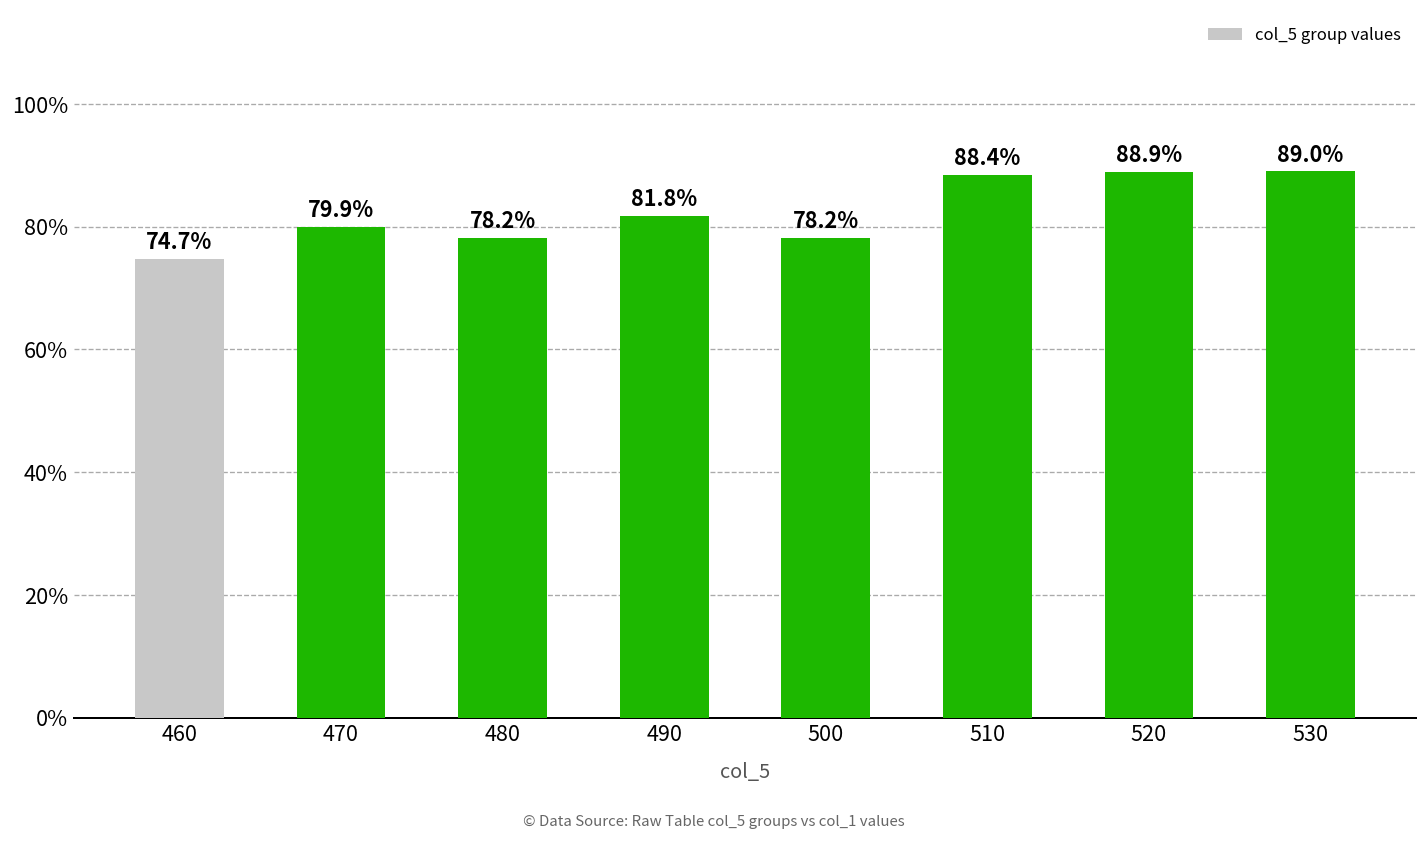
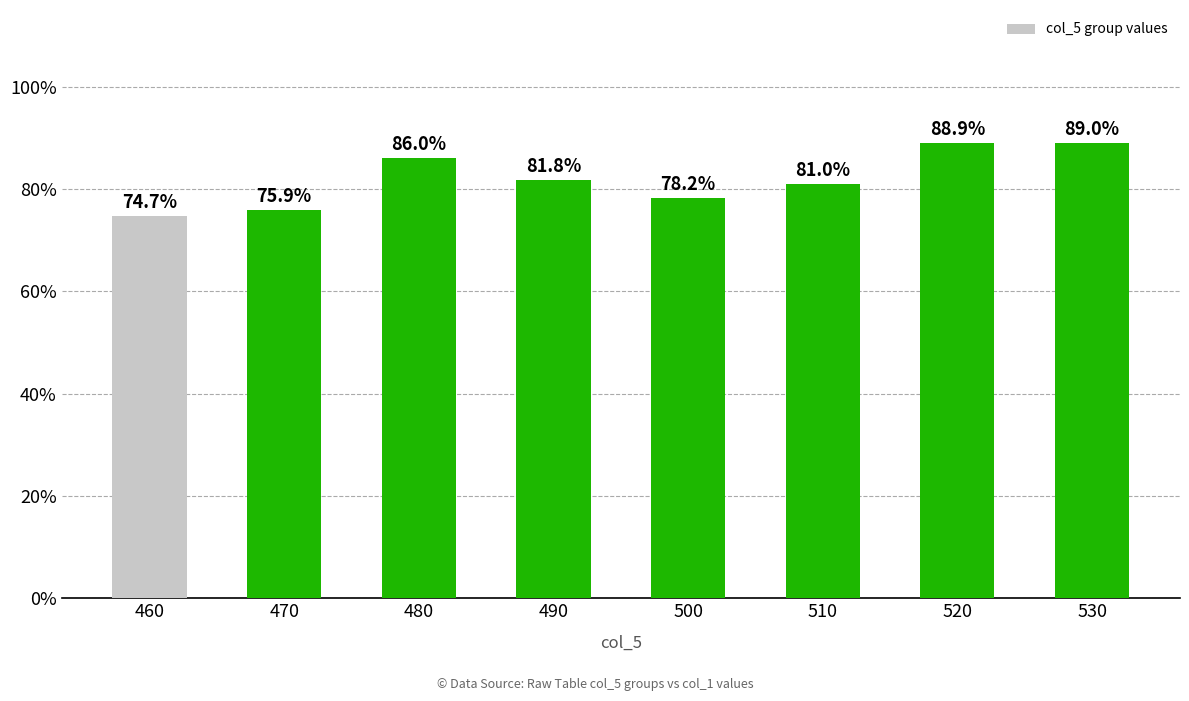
470: 79.9% -> 75.9%
480: 78.2% -> 86.0%
510: 88.4% -> 81.0%
